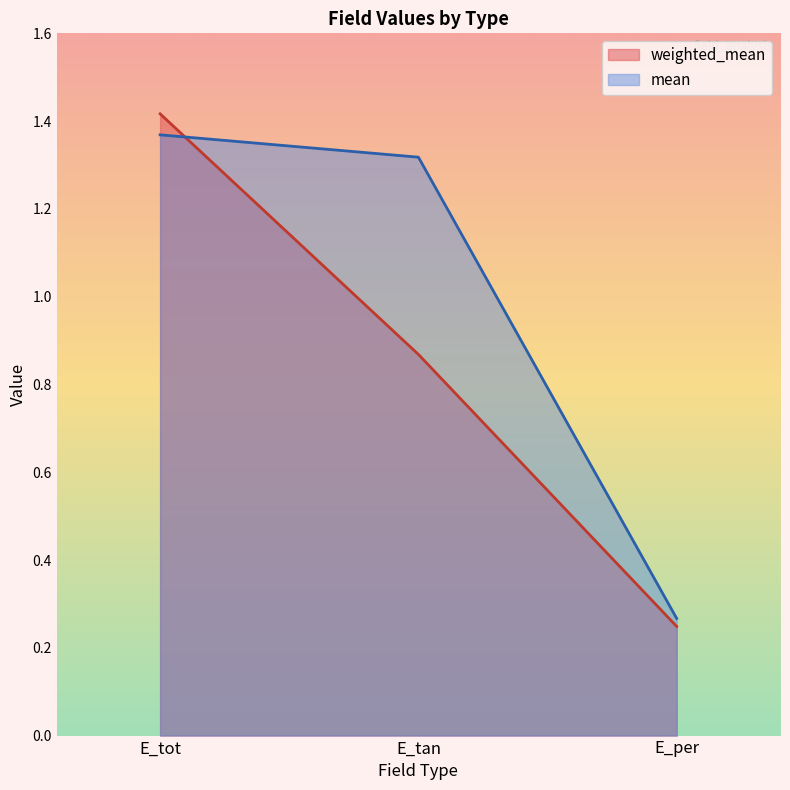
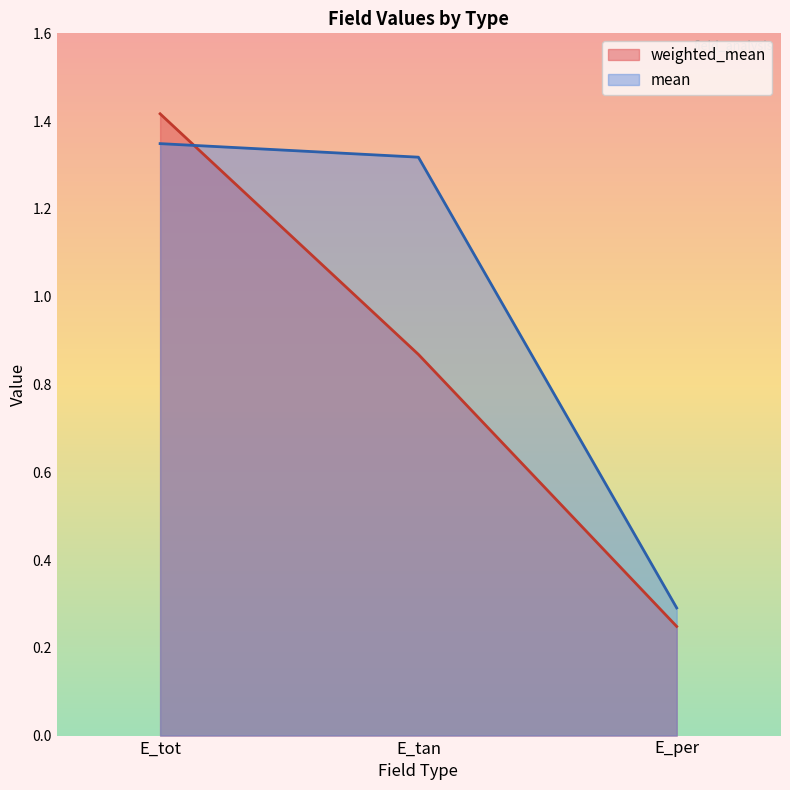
mean, E_tot: 1.37 -> 1.35
mean, E_per: 0.27 -> 0.29
